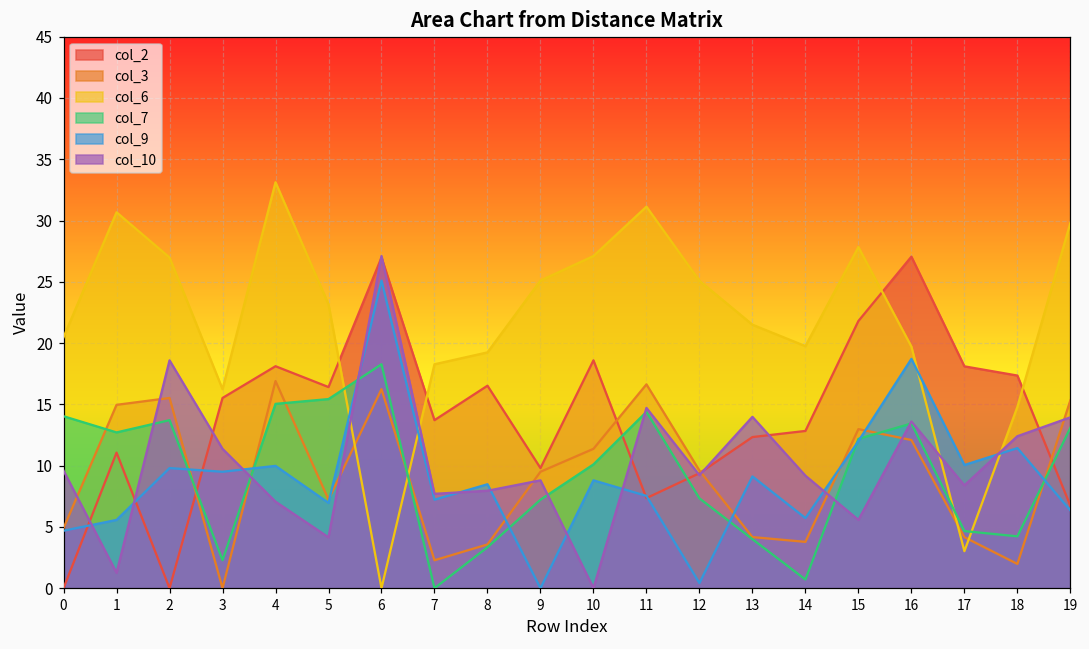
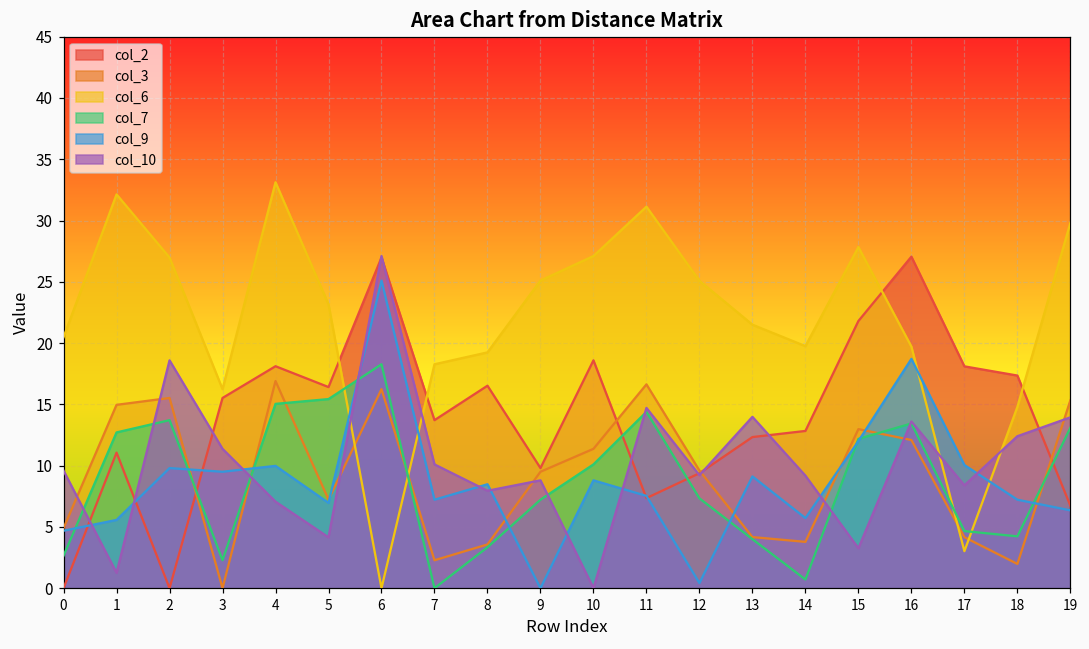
col_7, 0: 14.0 -> 2.7
col_6, 1: 30.7 -> 32.1
col_10, 7: 7.7 -> 10.1
col_10, 15: 5.6 -> 3.3
col_9, 18: 11.4 -> 7.2
